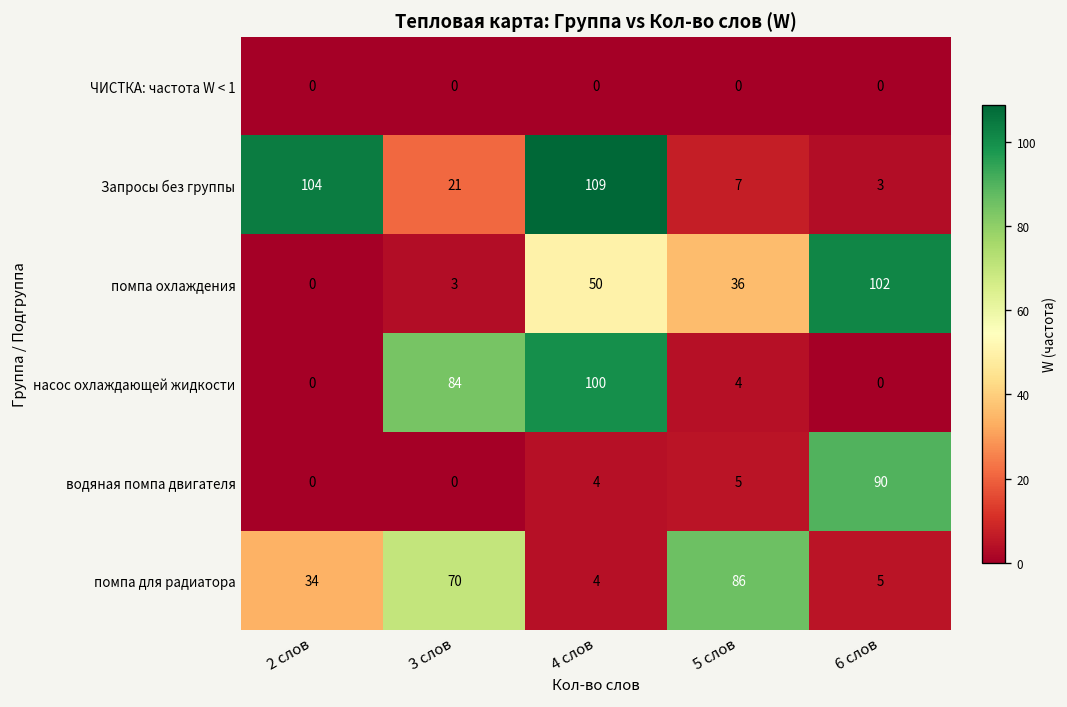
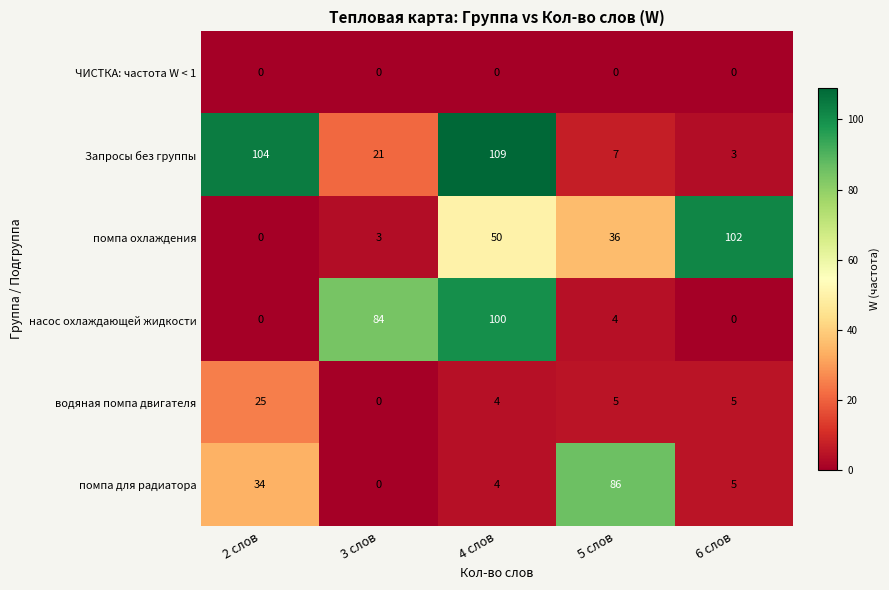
водяная помпа двигателя, 2 слов: 0 -> 25
водяная помпа двигателя, 6 слов: 90 -> 5
помпа для радиатора, 3 слов: 70 -> 0
